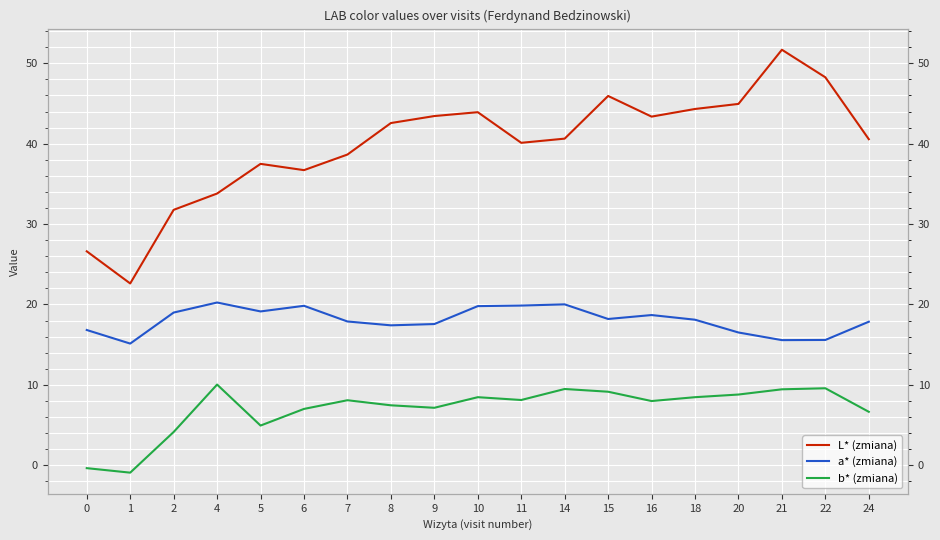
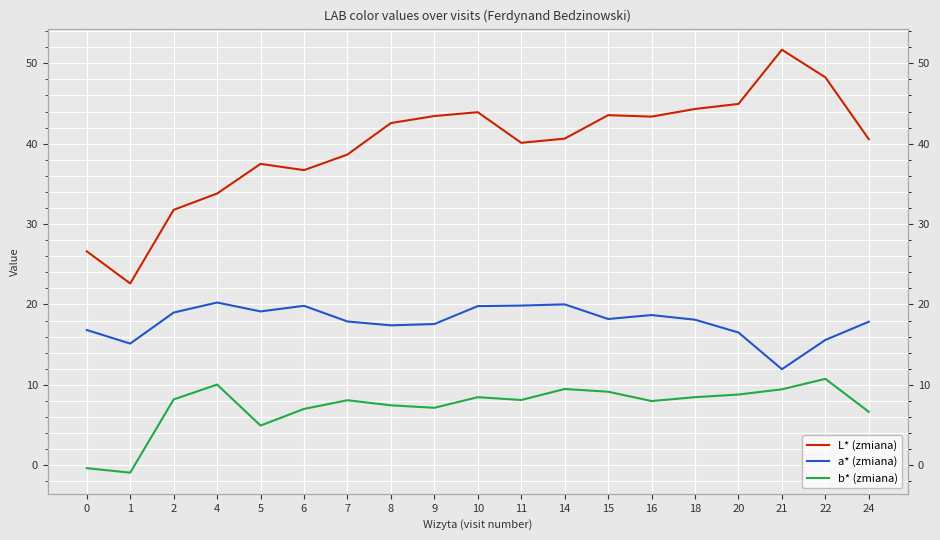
b* (zmiana), 2: 4 -> 8
L* (zmiana), 15: 46 -> 44
a* (zmiana), 21: 16 -> 12
b* (zmiana), 22: 10 -> 11
